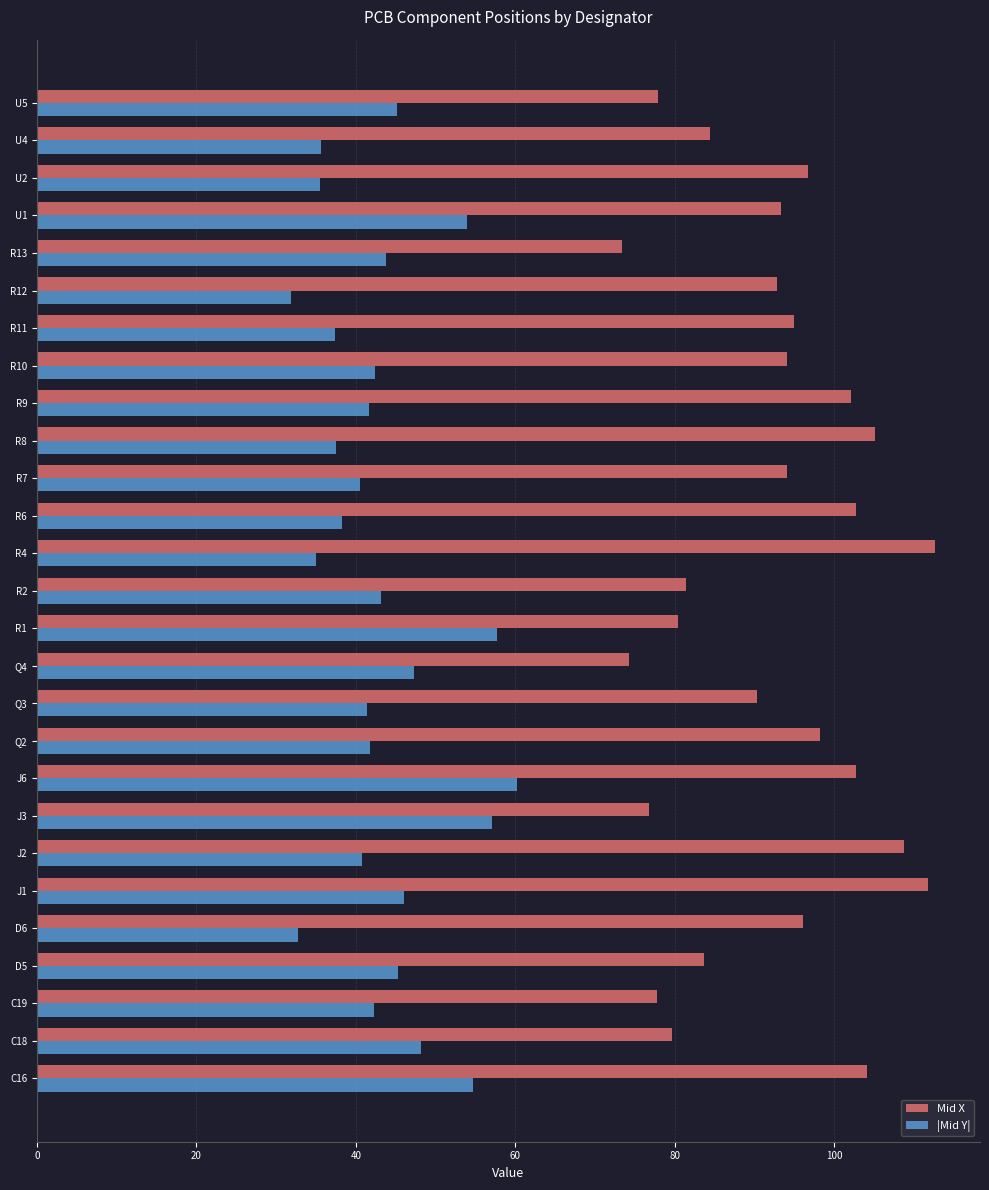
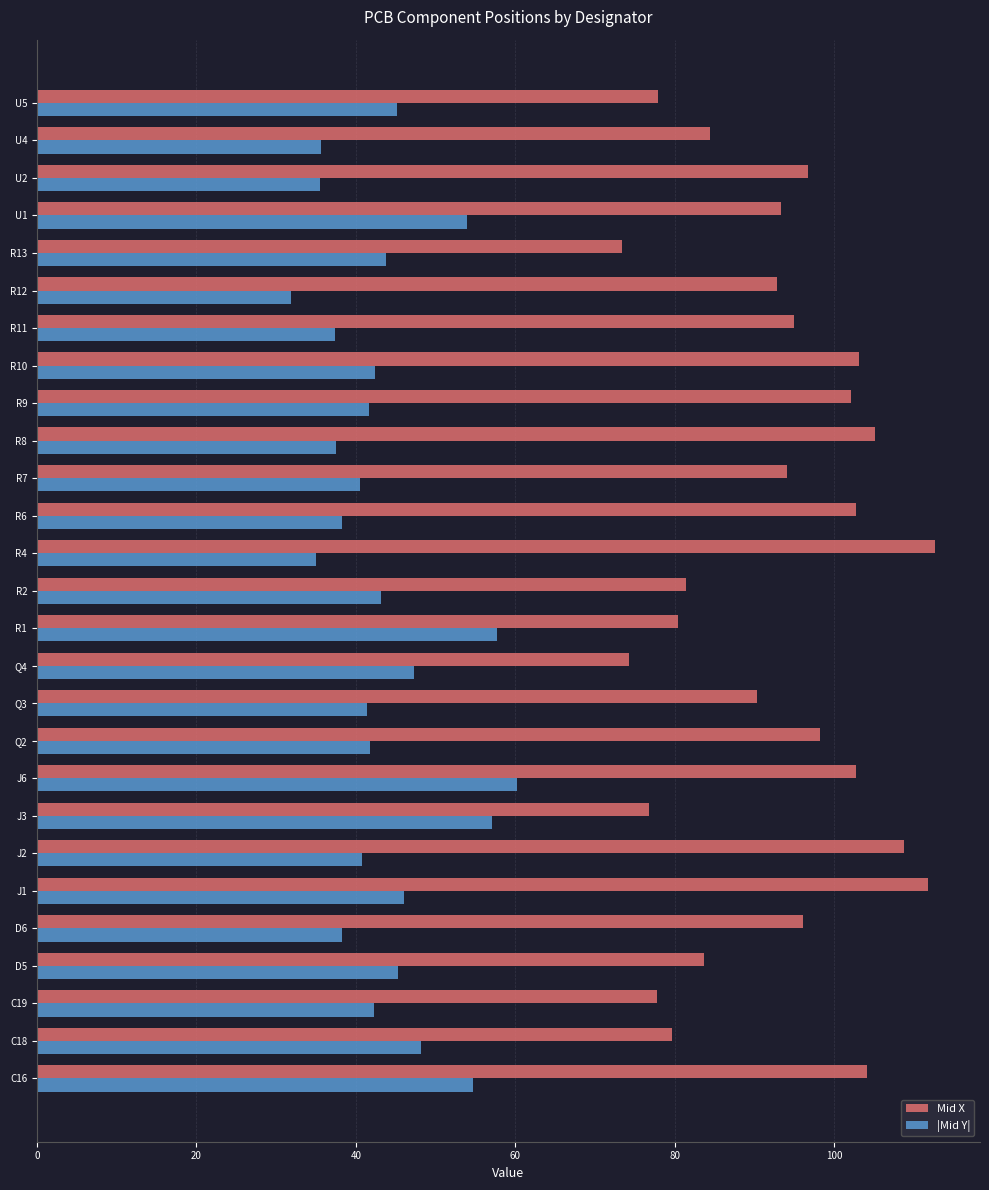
Mid X, R10: 94 -> 103
|Mid Y|, D6: 33 -> 38
